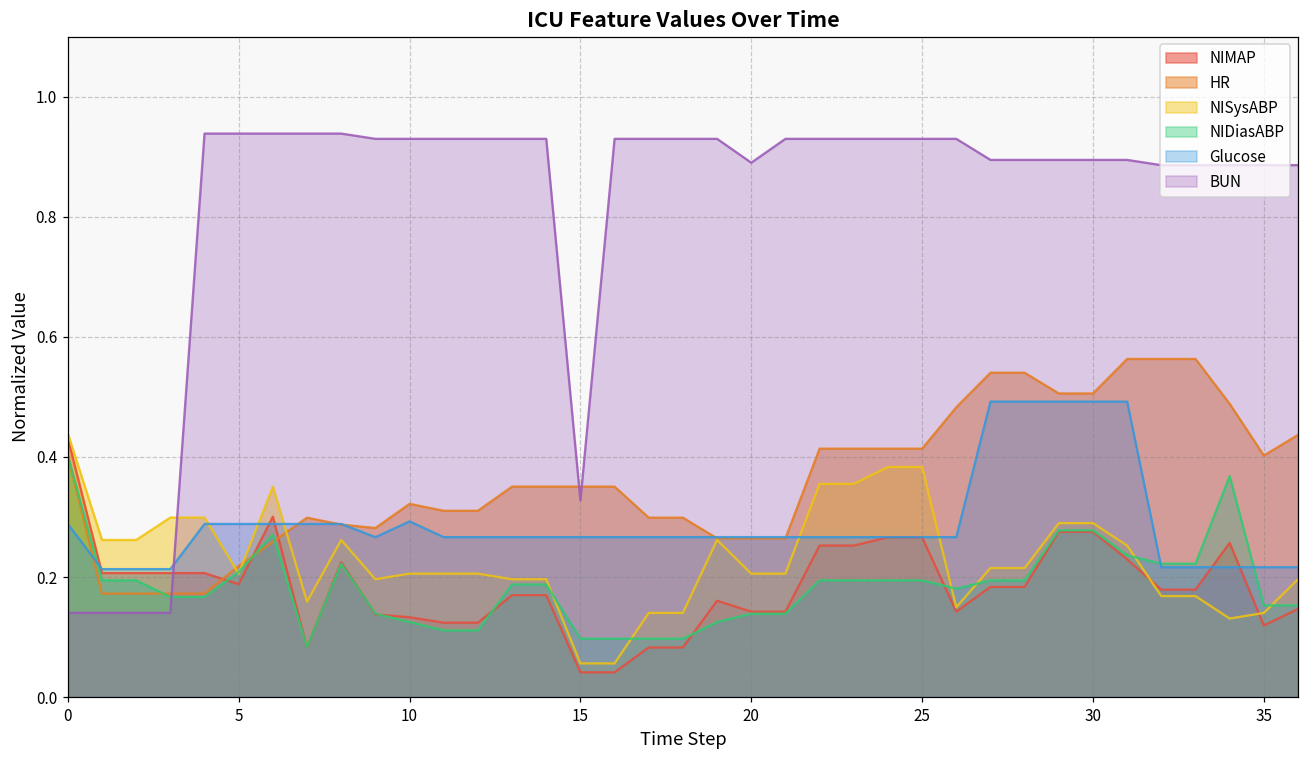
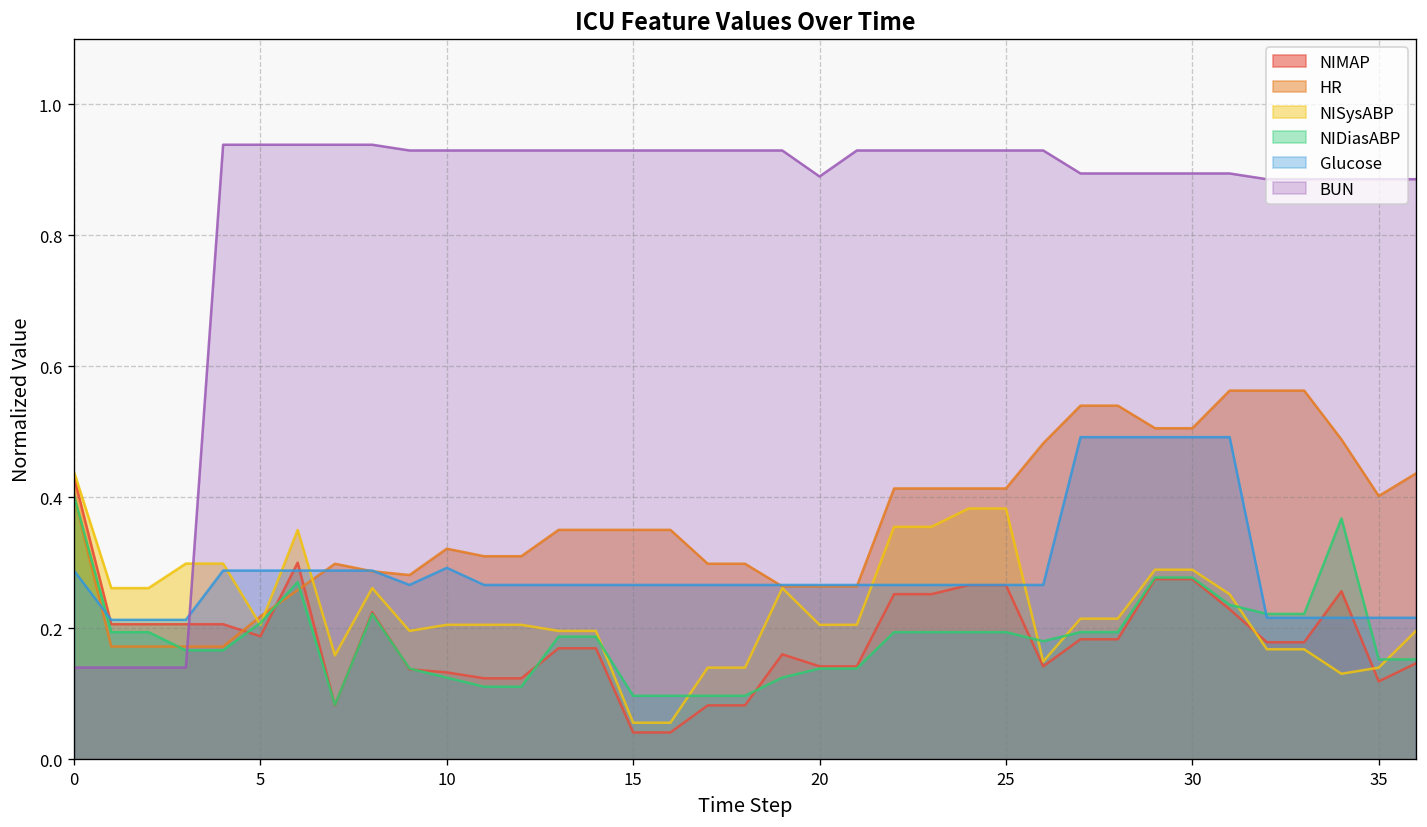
BUN, 15: 0.33 -> 0.93
